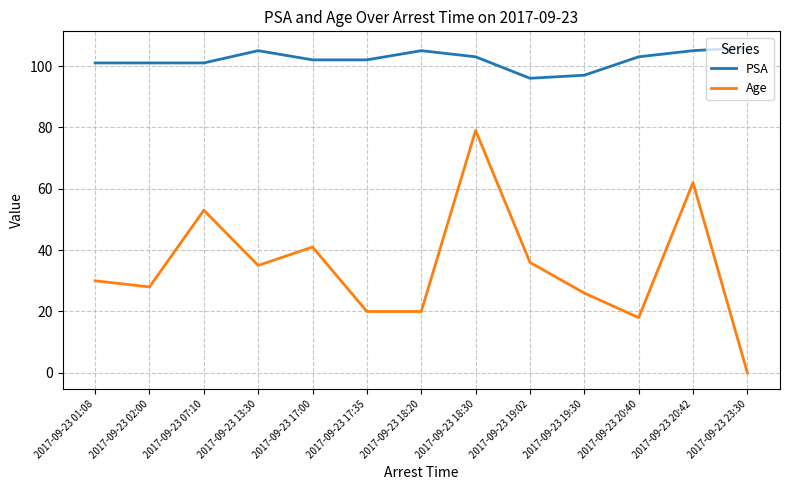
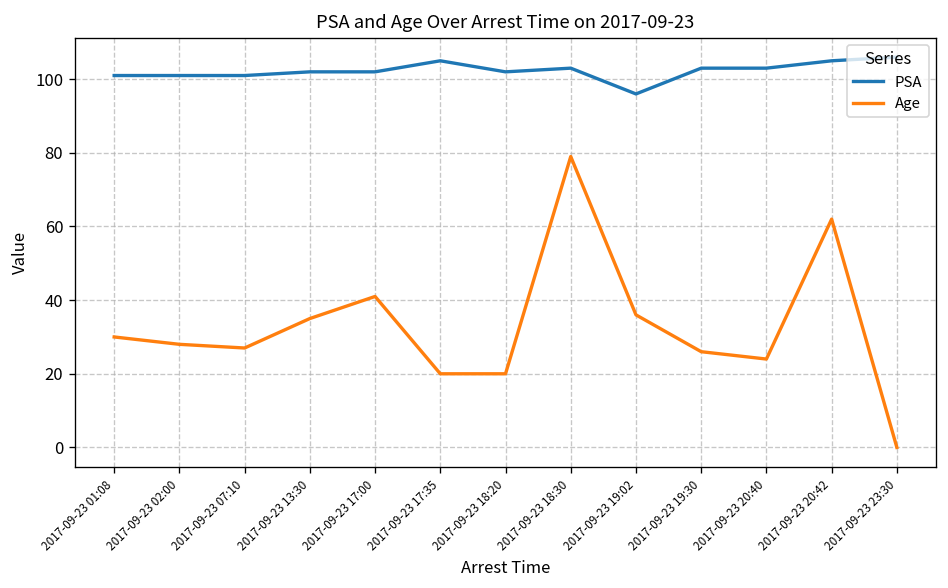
Age, 2017-09-23 07:10: 53 -> 27
PSA, 2017-09-23 13:30: 105 -> 102
PSA, 2017-09-23 17:35: 102 -> 105
PSA, 2017-09-23 18:20: 105 -> 102
PSA, 2017-09-23 19:30: 97 -> 103
Age, 2017-09-23 20:40: 18 -> 24
